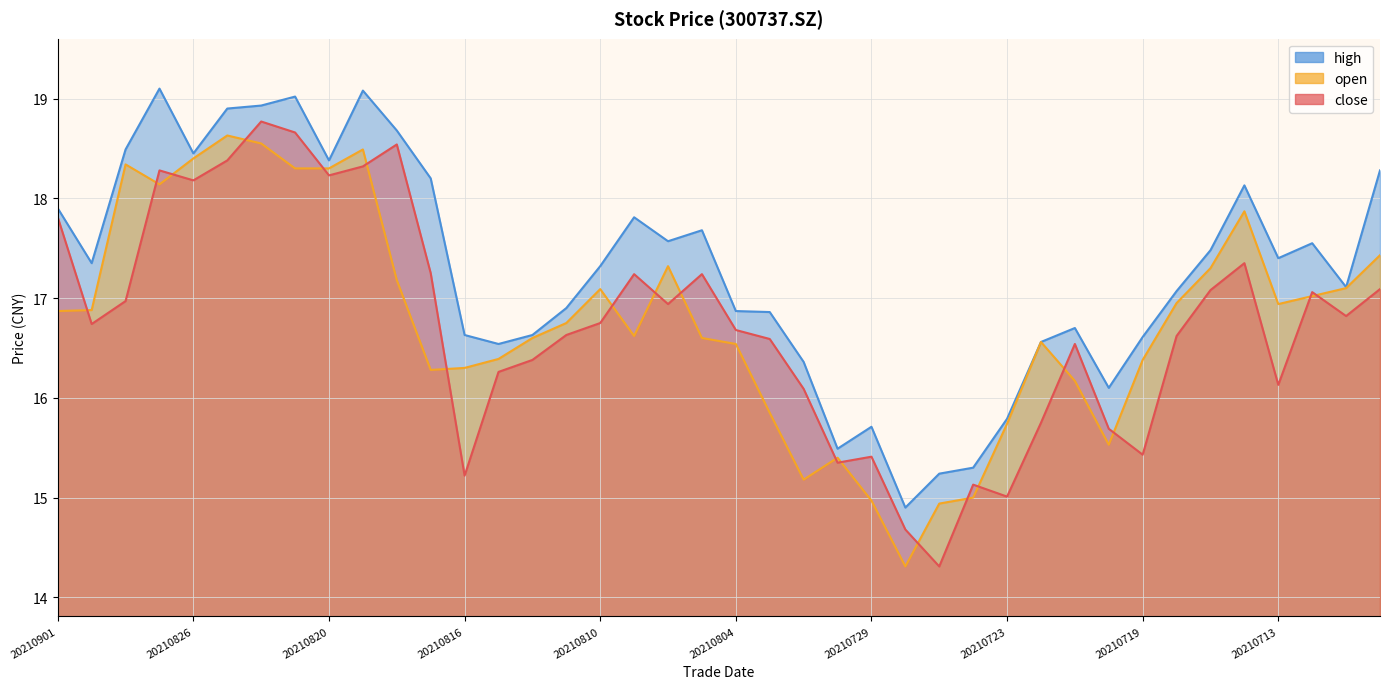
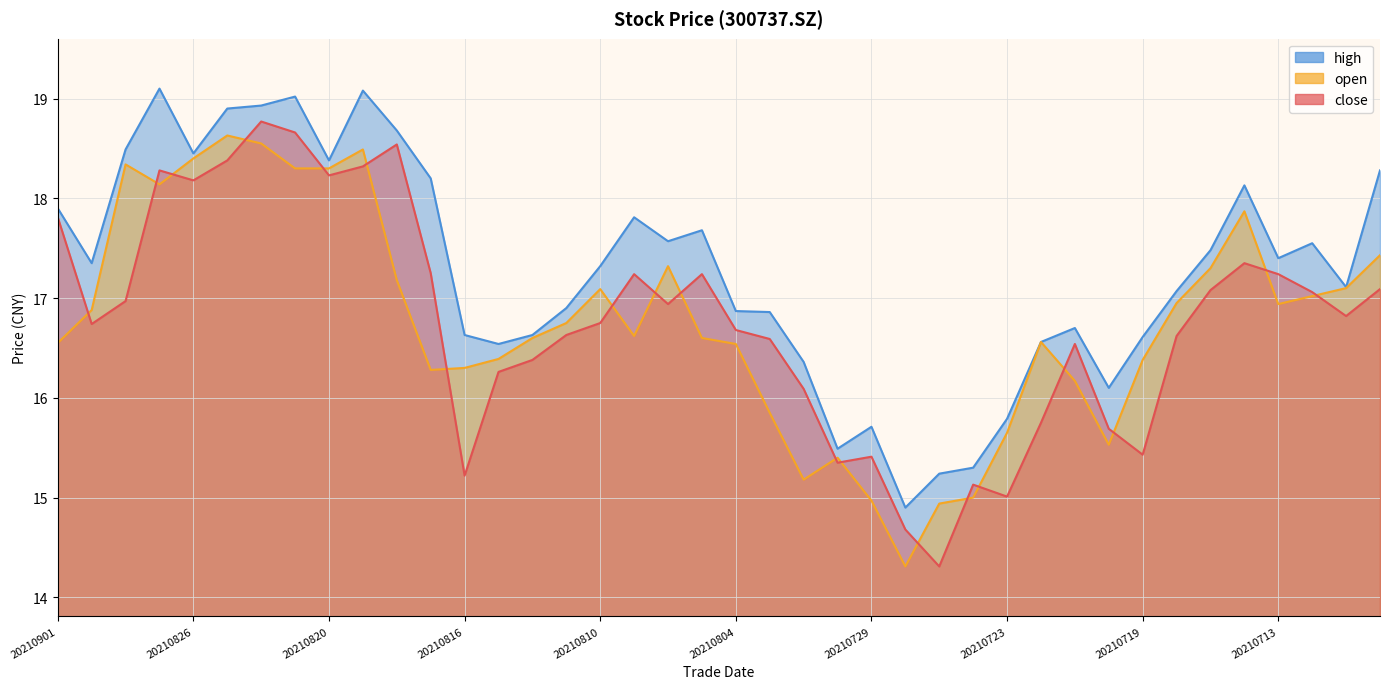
open, 20210901: 16.9 -> 16.6
open, 20210723: 15.74 -> 15.65
close, 20210713: 16.1 -> 17.2
